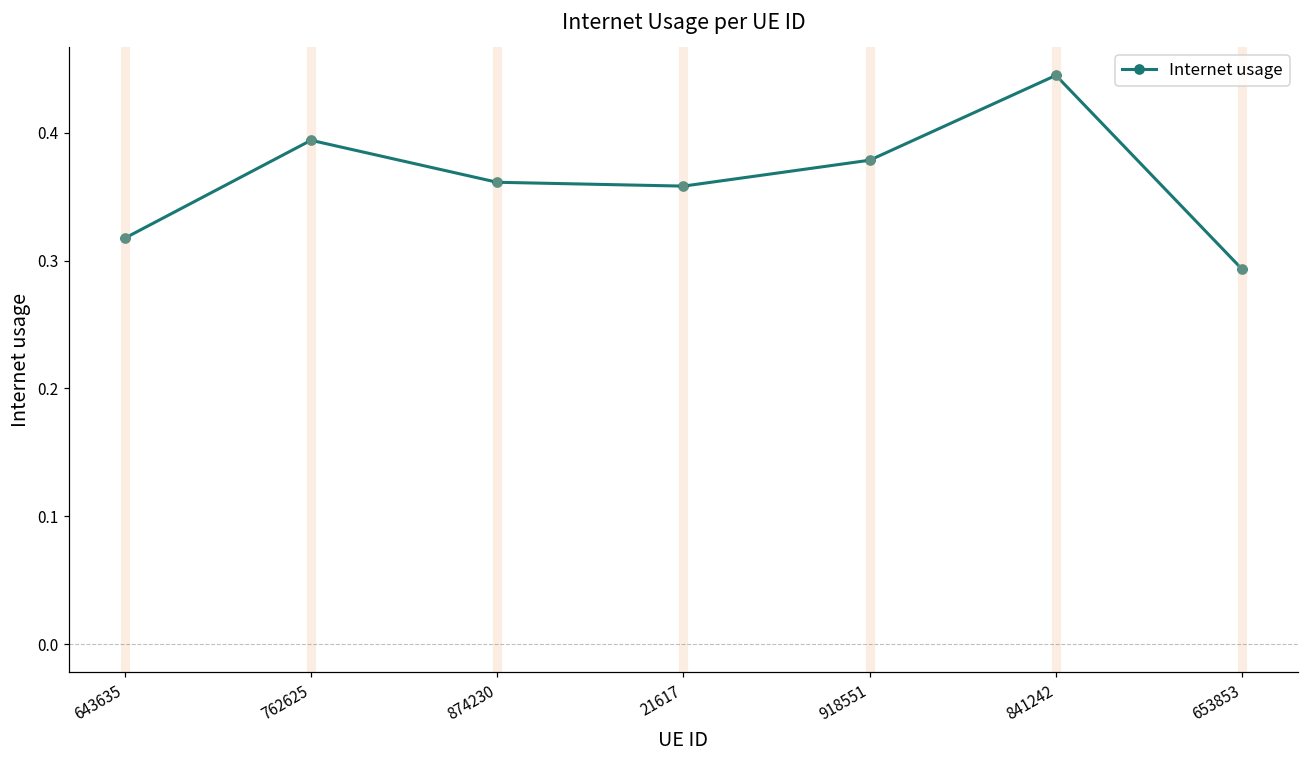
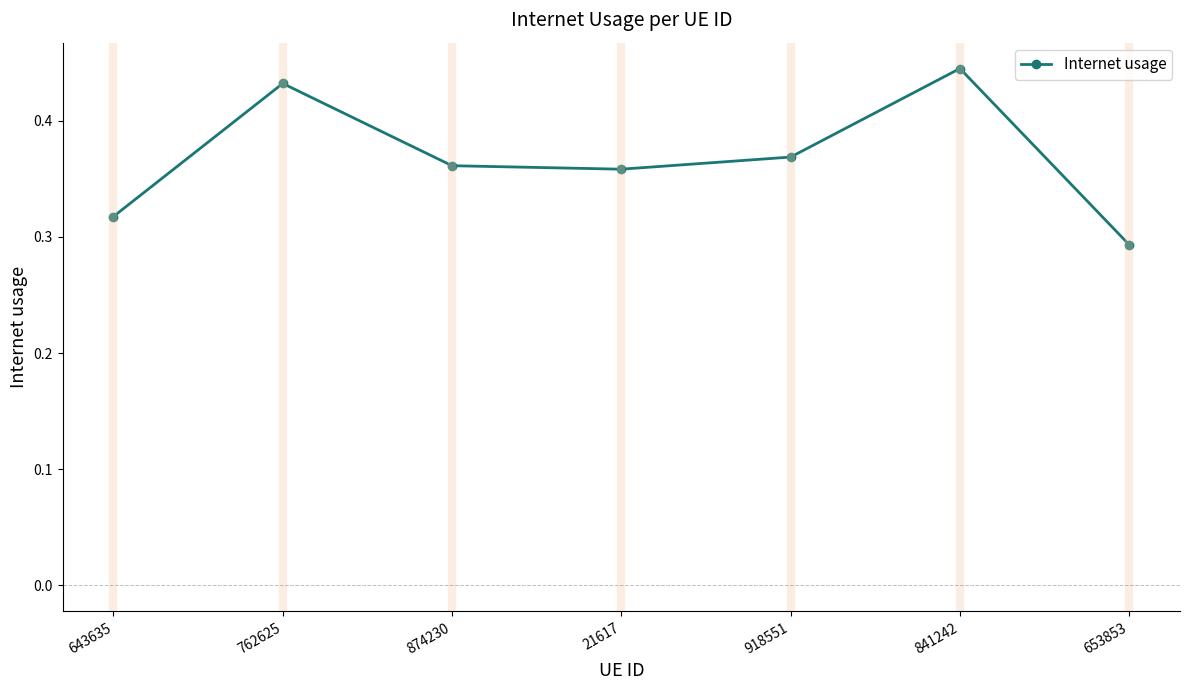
762625: 0.394 -> 0.432
918551: 0.379 -> 0.369
